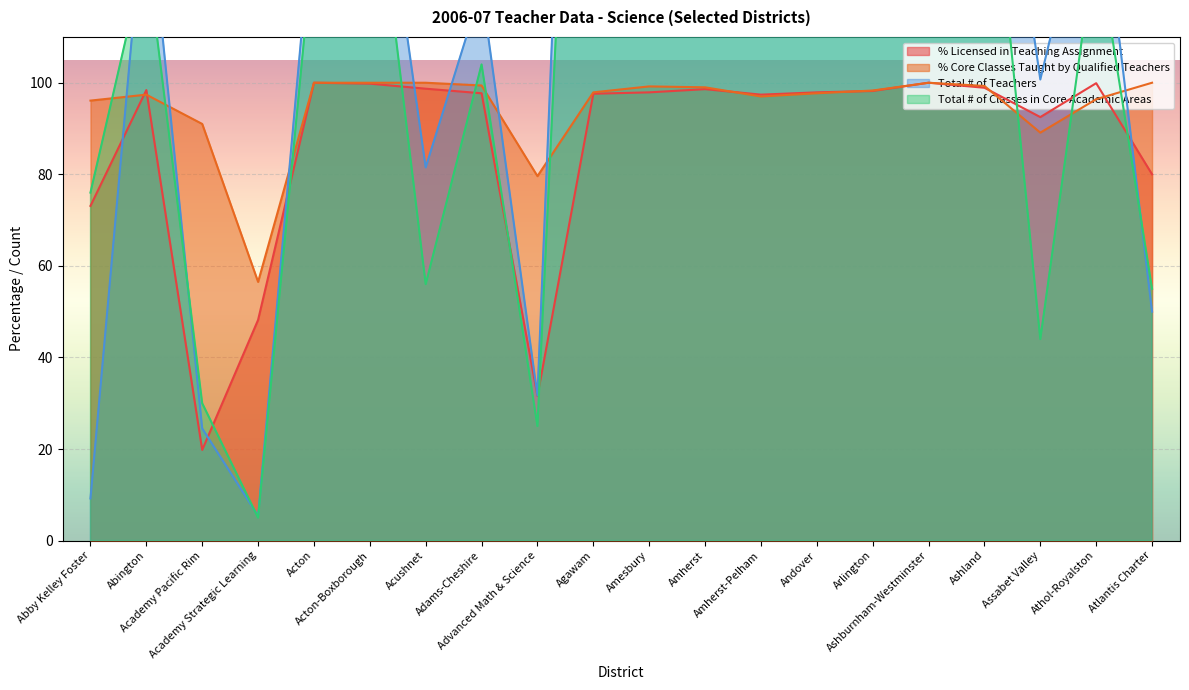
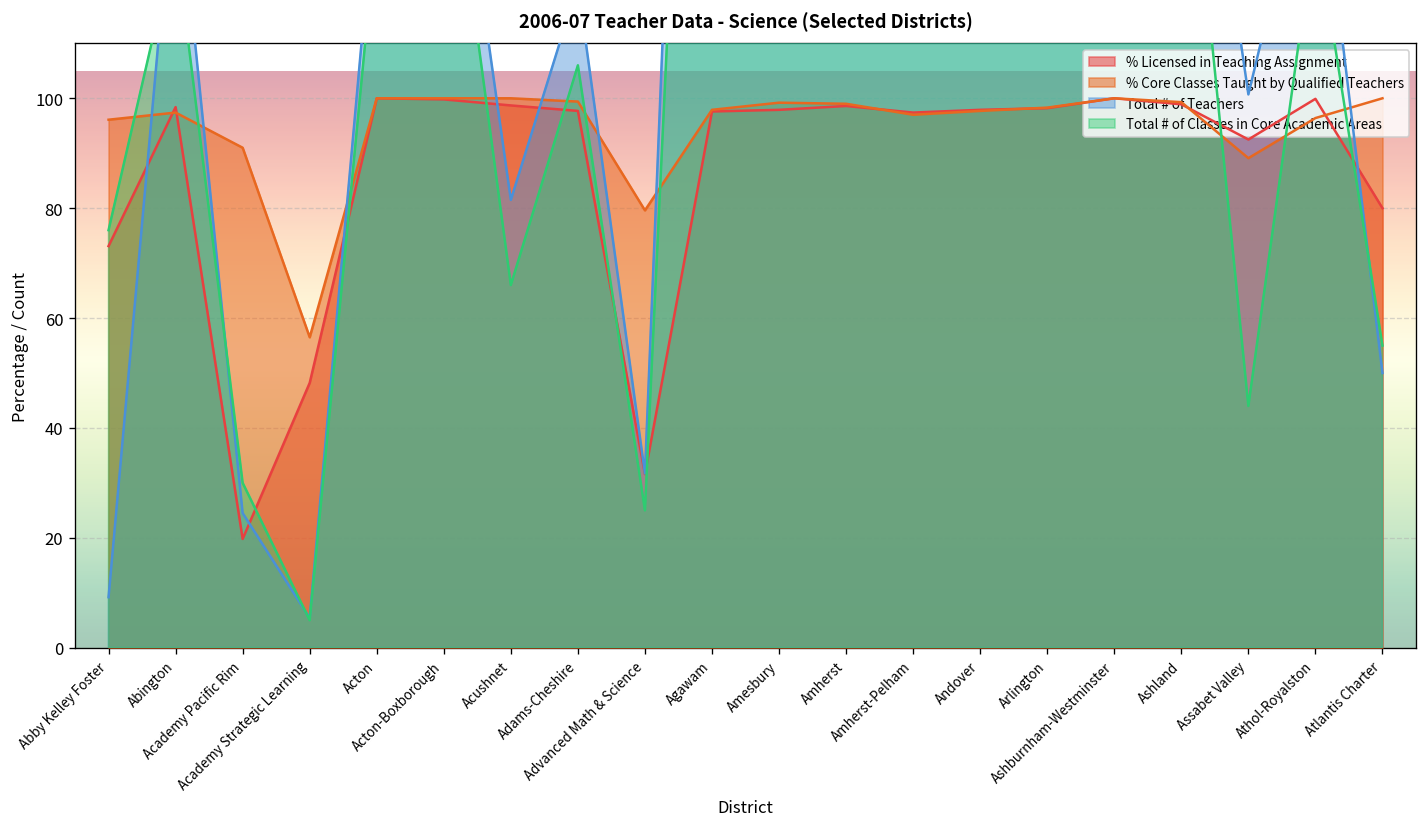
Total # of Classes in Core Academic Areas, Acushnet: 56 -> 66
Total # of Classes in Core Academic Areas, Adams-Cheshire: 104 -> 106
